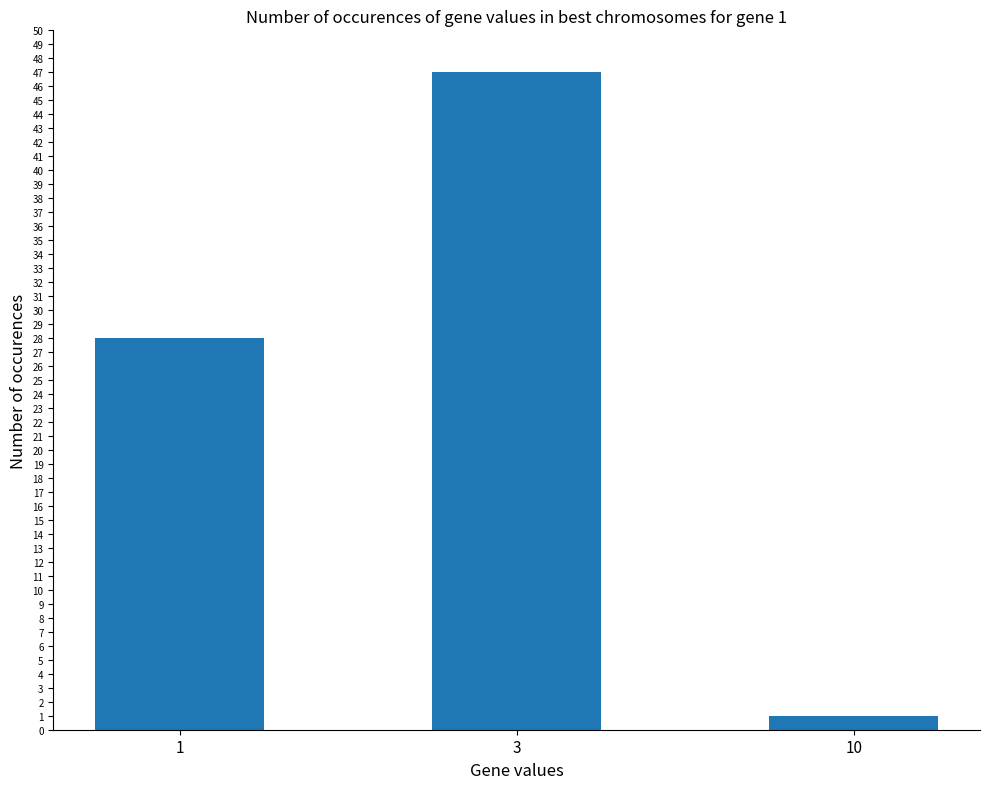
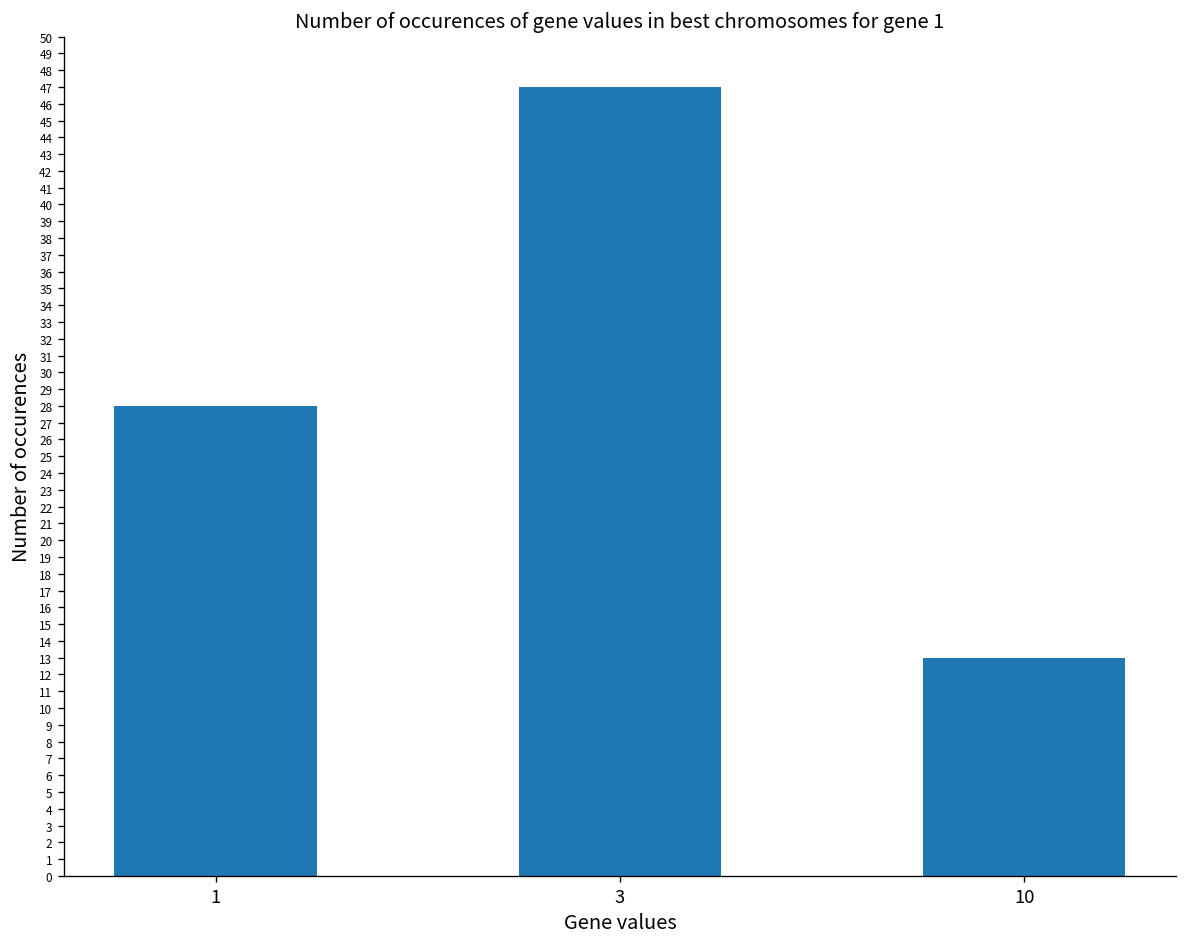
10: 1 -> 13
